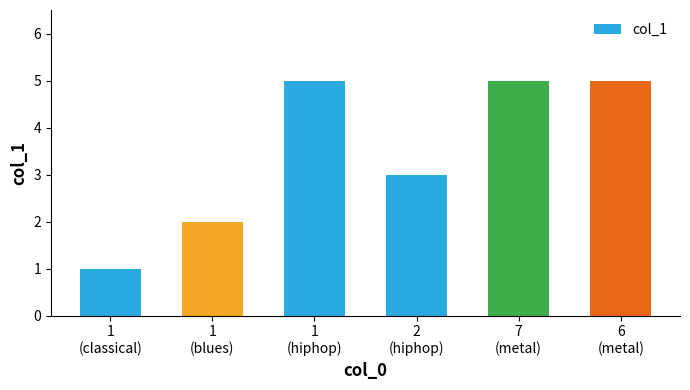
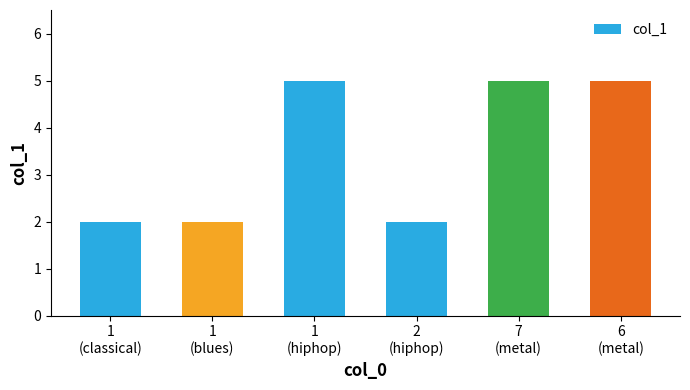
1 (classical): 1 -> 2
2 (hiphop): 3 -> 2
